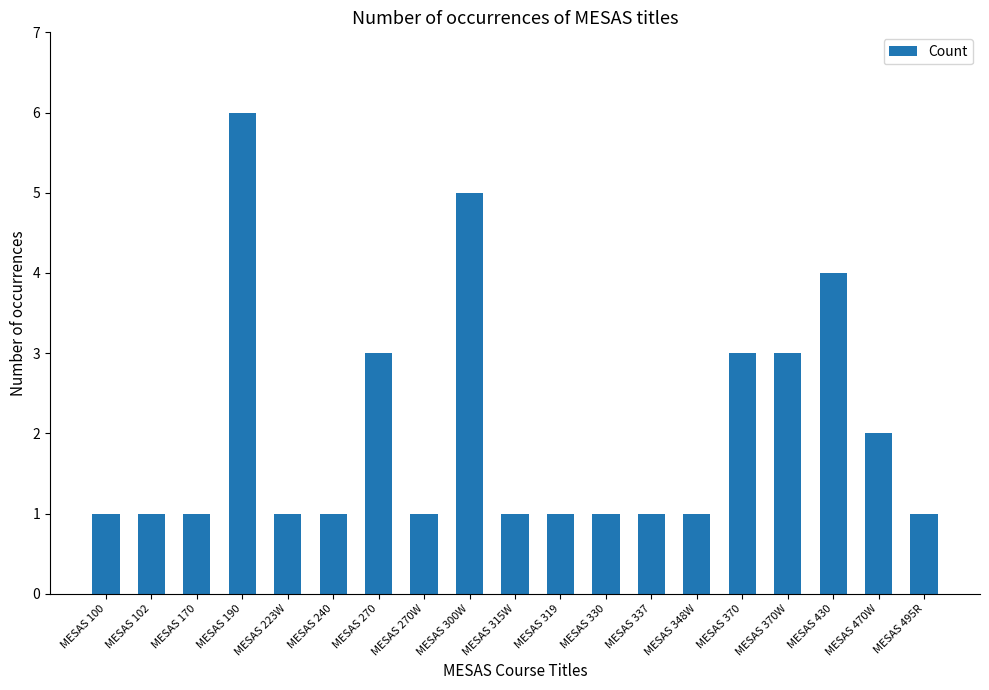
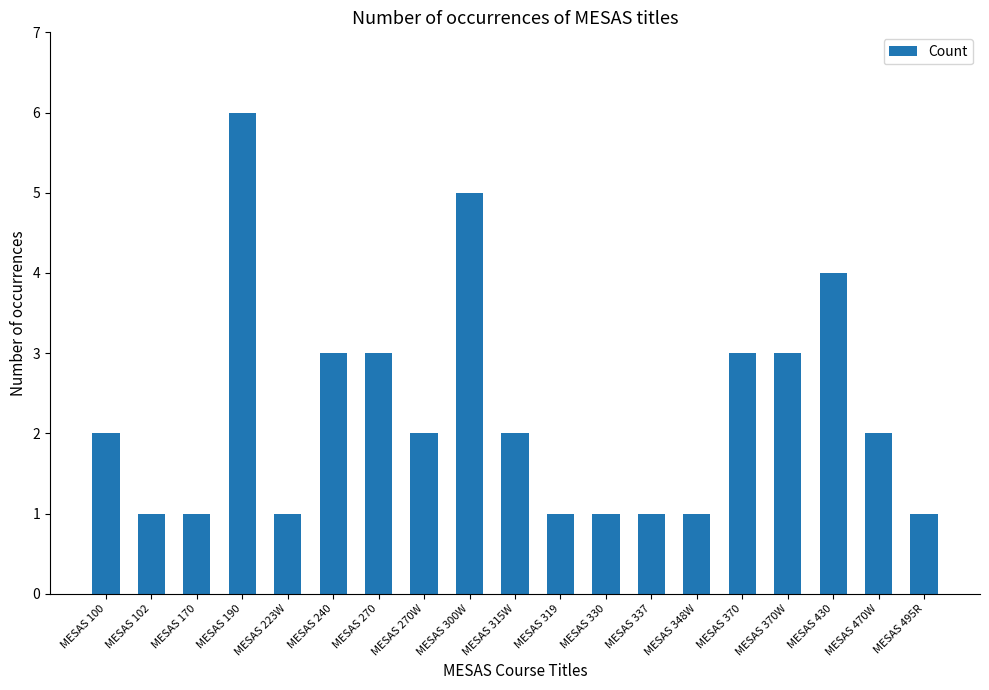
MESAS 100: 1 -> 2
MESAS 240: 1 -> 3
MESAS 270W: 1 -> 2
MESAS 315W: 1 -> 2
